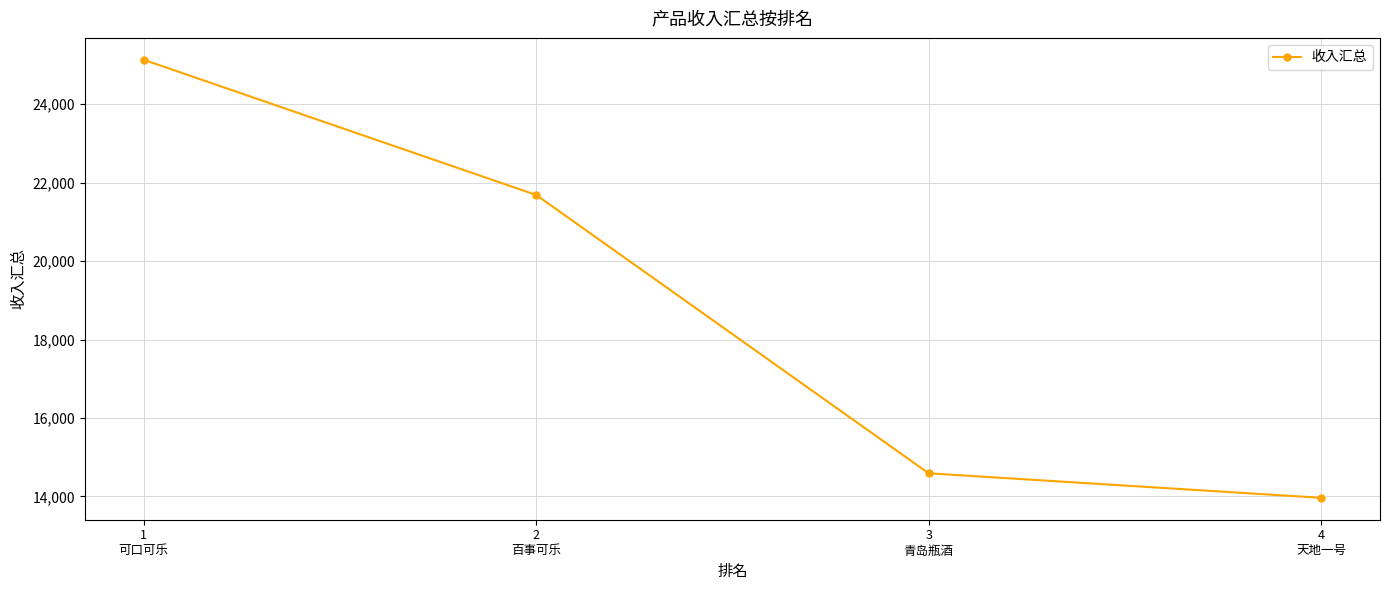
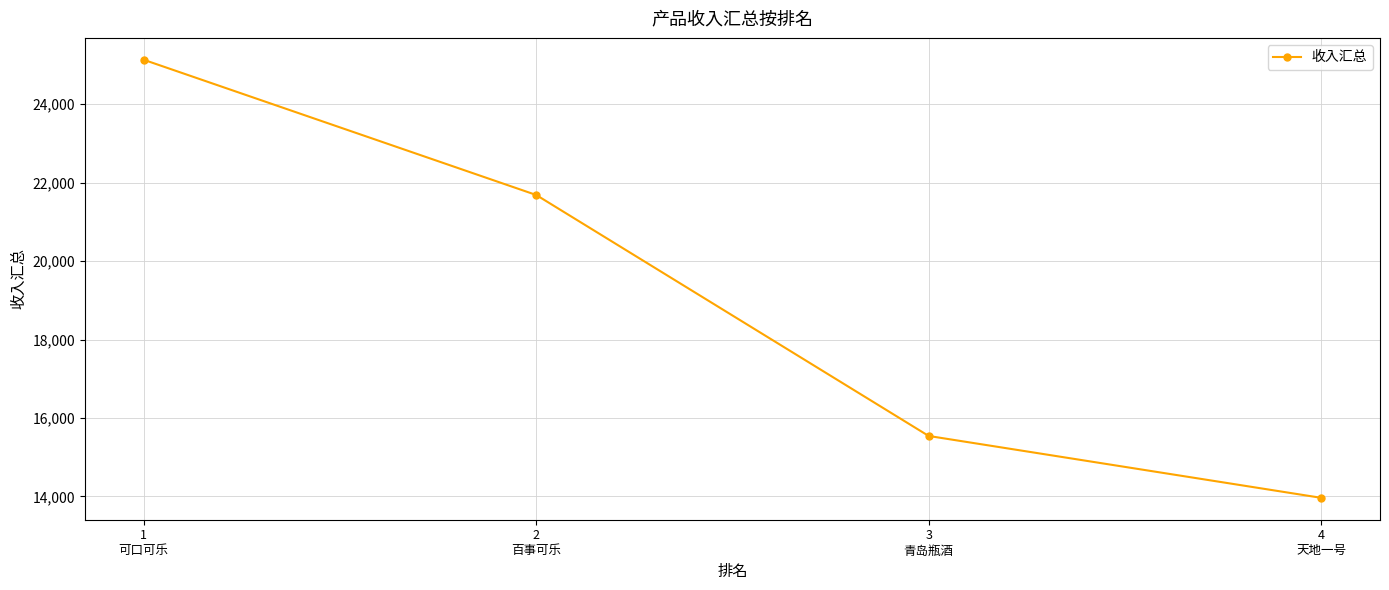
3 青岛瓶酒: 14,600 -> 15,500
